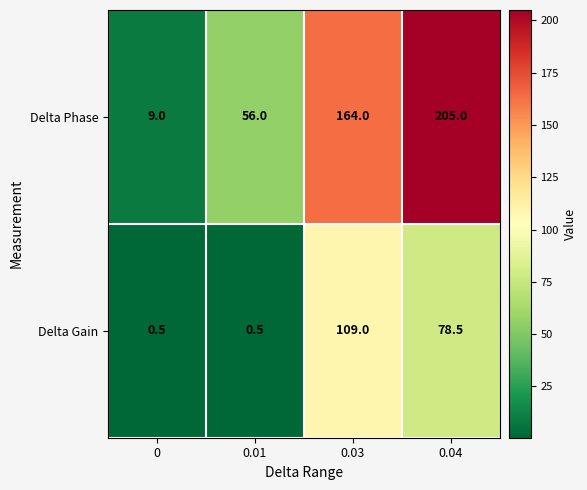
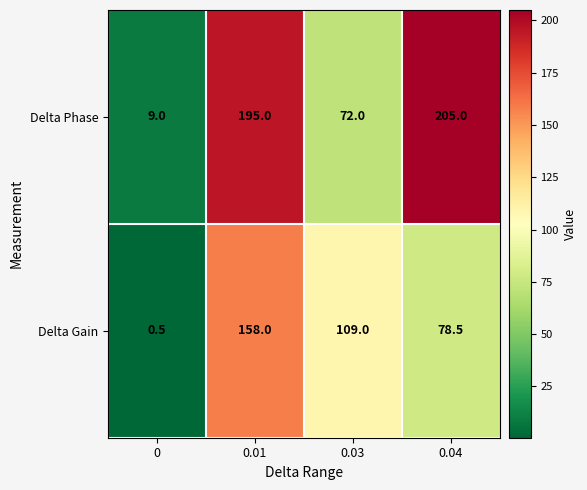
Delta Phase, 0.01: 56.0 -> 195.0
Delta Phase, 0.03: 164.0 -> 72.0
Delta Gain, 0.01: 0.5 -> 158.0
